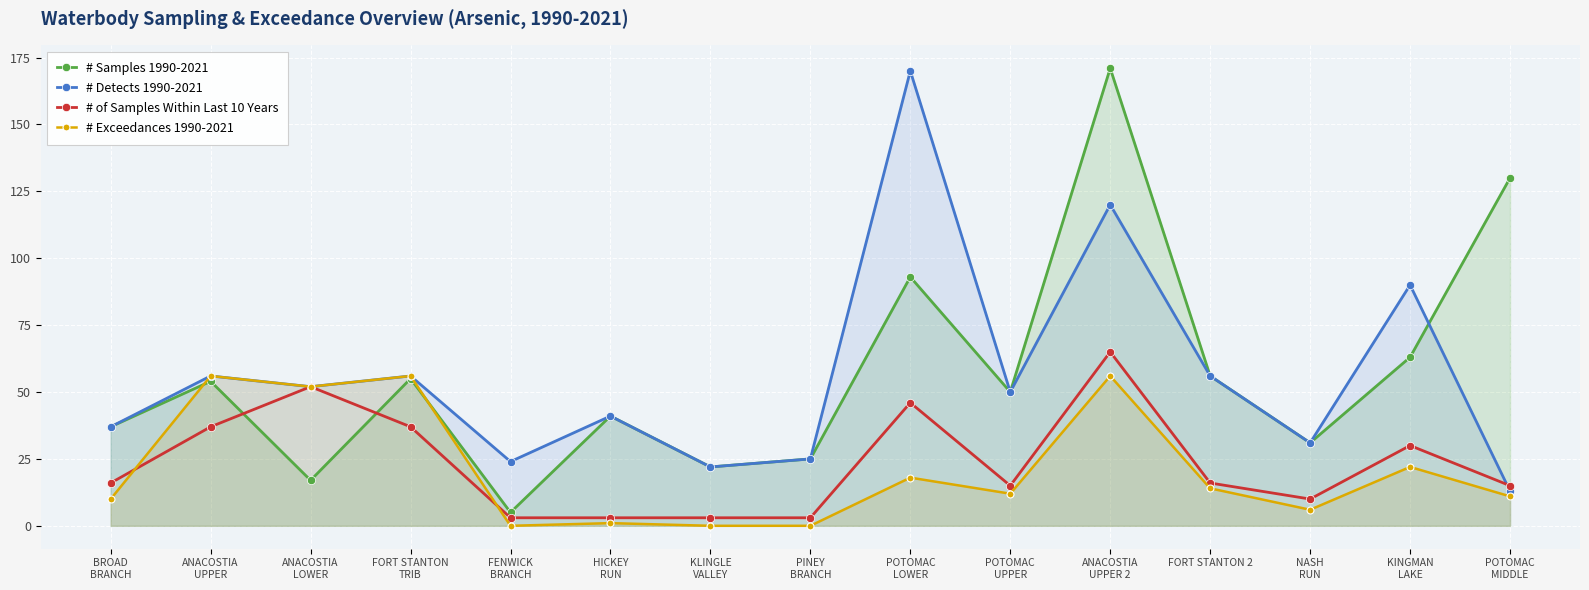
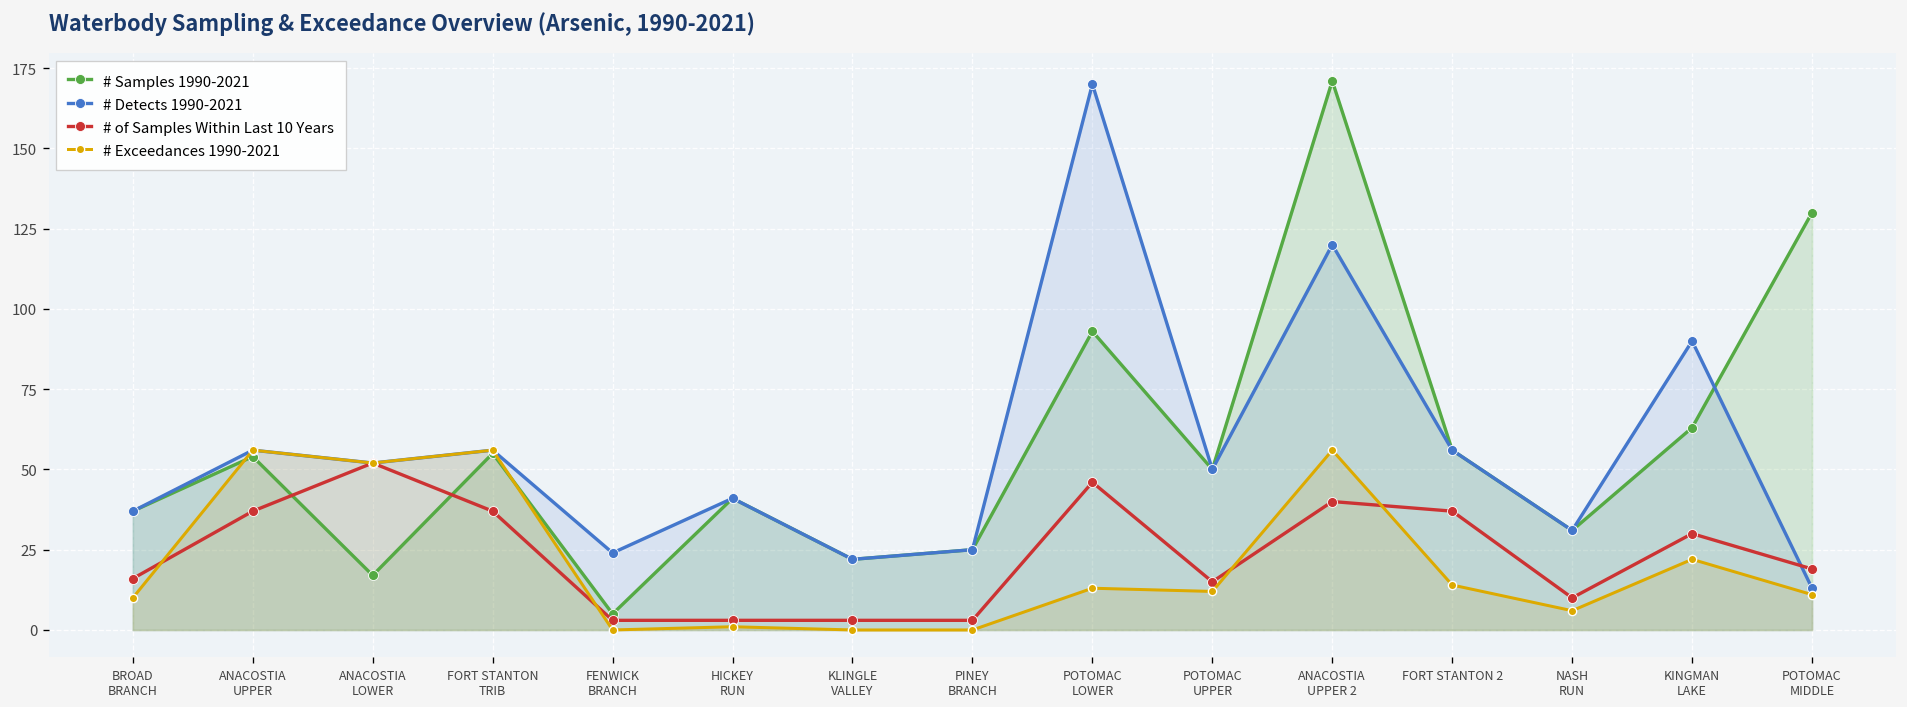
# Exceedances 1990-2021, POTOMAC LOWER: 18 -> 13
# of Samples Within Last 10 Years, ANACOSTIA UPPER 2: 65 -> 40
# of Samples Within Last 10 Years, FORT STANTON 2: 16 -> 37
# of Samples Within Last 10 Years, POTOMAC MIDDLE: 15 -> 19
